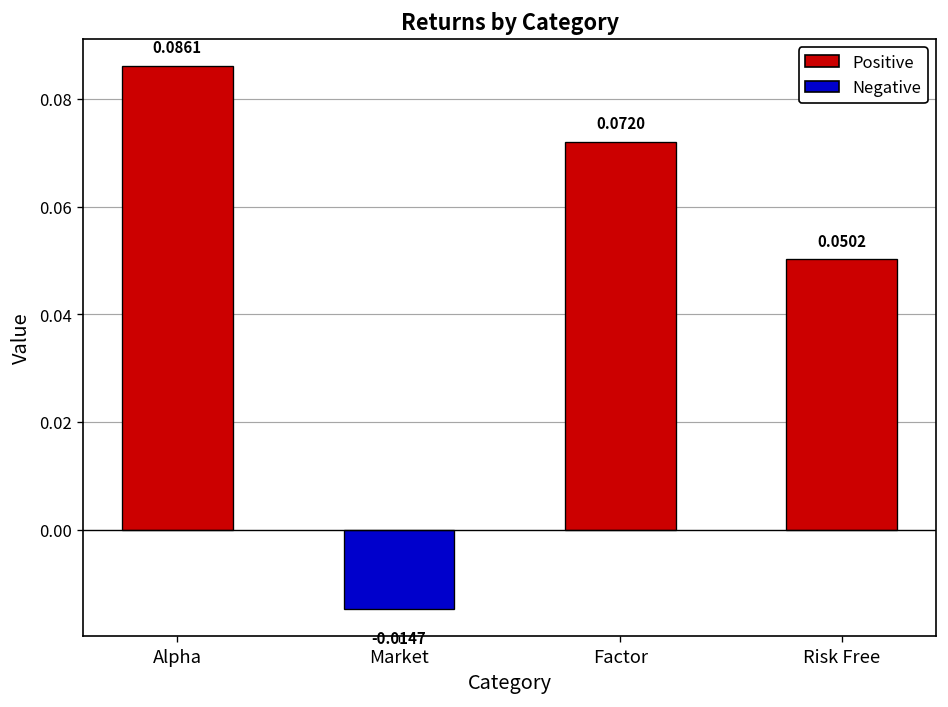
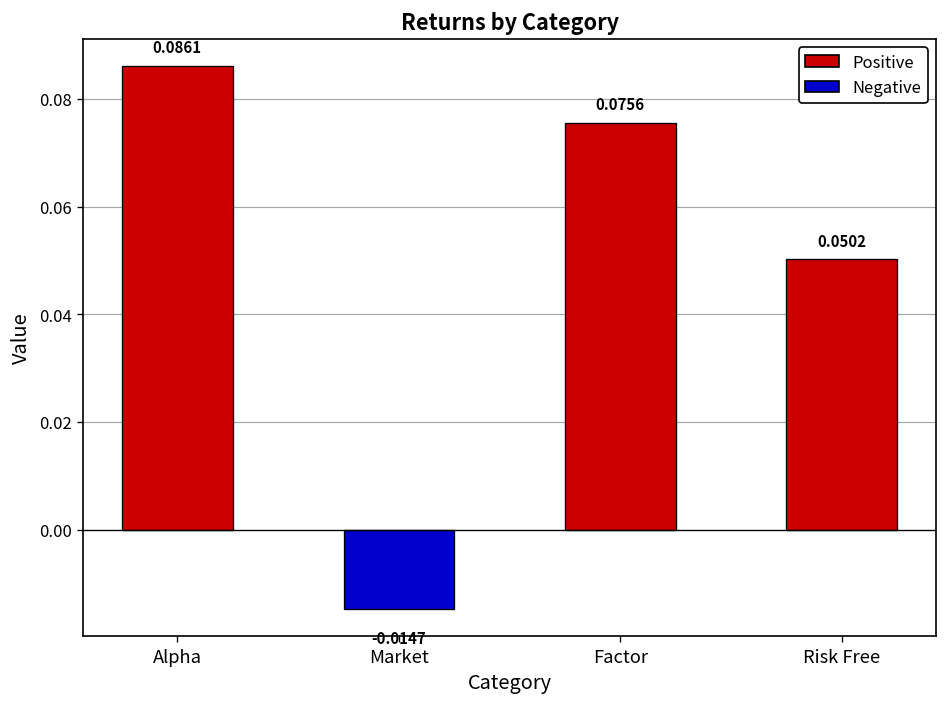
Factor: 0.0720 -> 0.0756
